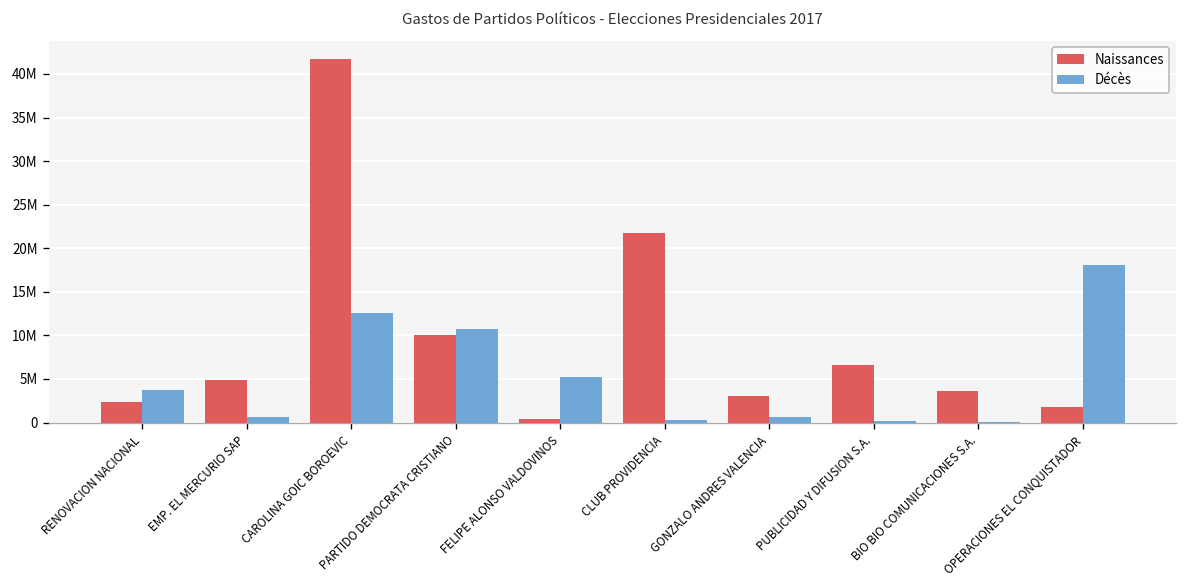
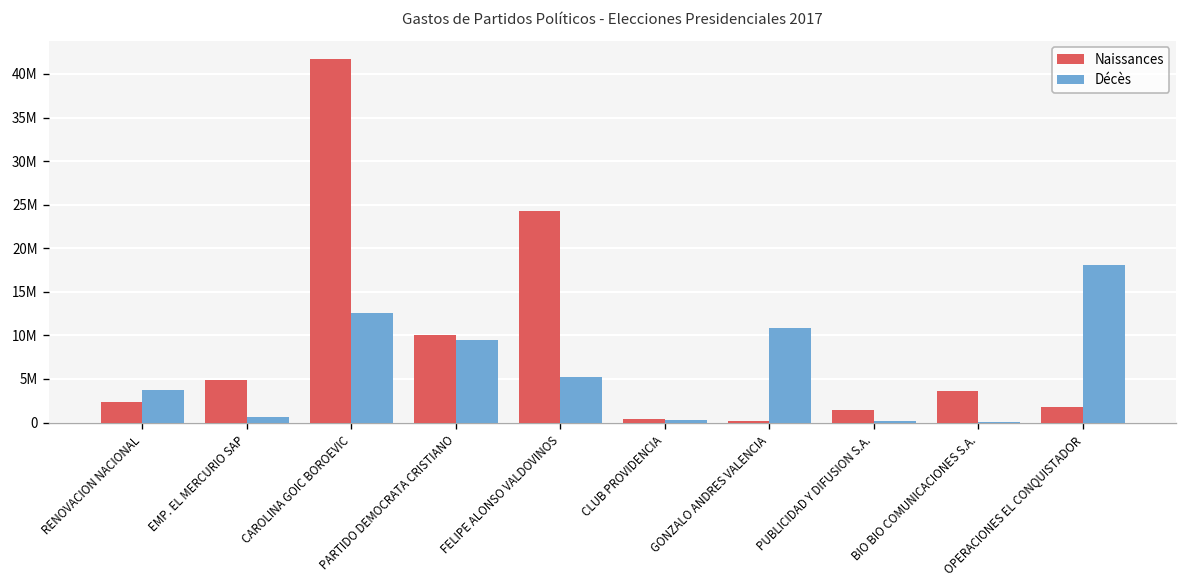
Décès, PARTIDO DEMOCRATA CRISTIANO: 11000000 -> 9000000
Naissances, FELIPE ALONSO VALDOVINOS: 0 -> 24000000
Naissances, CLUB PROVIDENCIA: 22000000 -> 0
Naissances, GONZALO ANDRES VALENCIA: 3000000 -> 0
Décès, GONZALO ANDRES VALENCIA: 1000000 -> 11000000
Naissances, PUBLICIDAD Y DIFUSION S.A.: 7000000 -> 1000000
